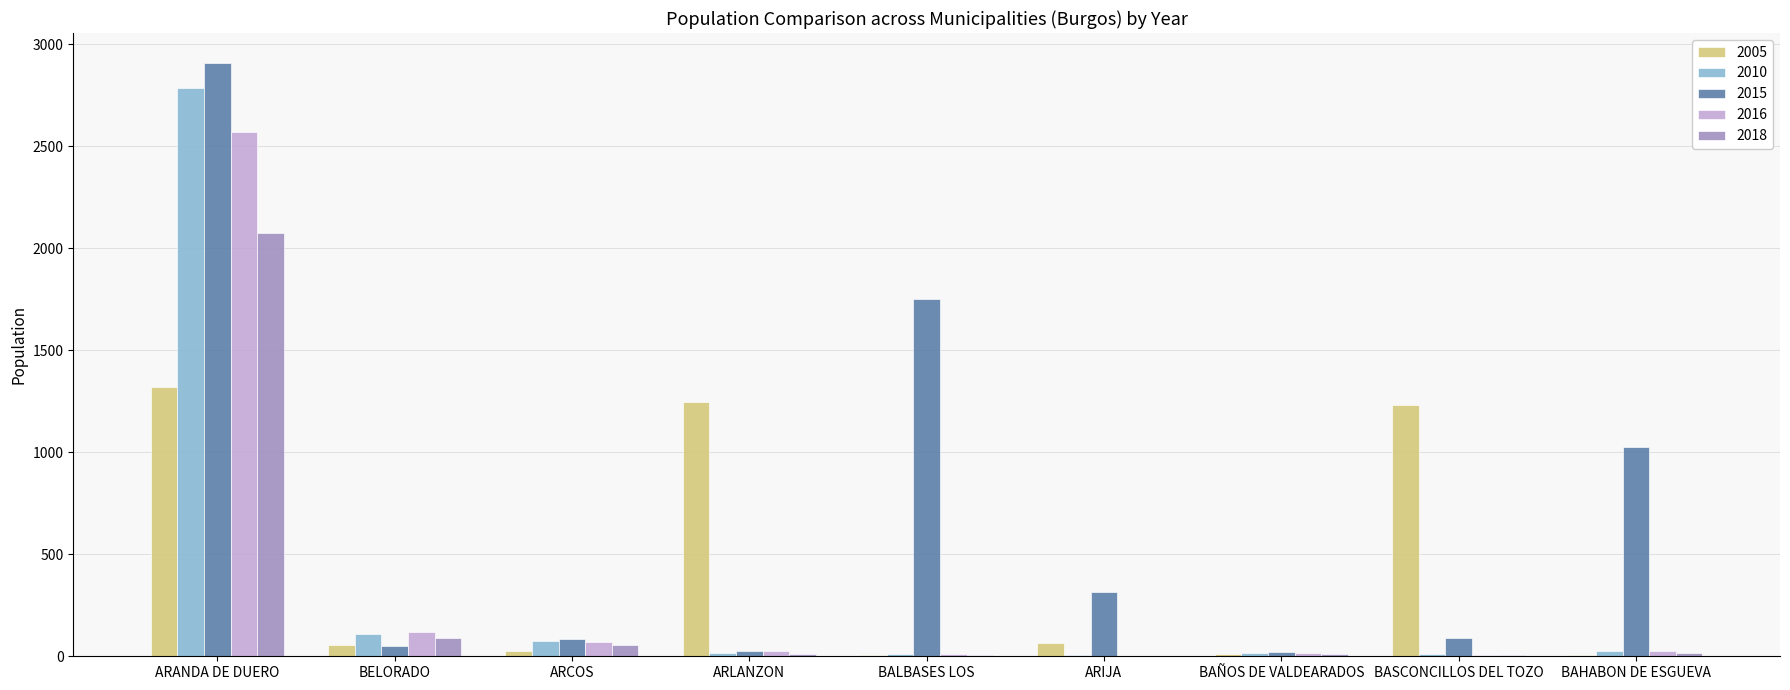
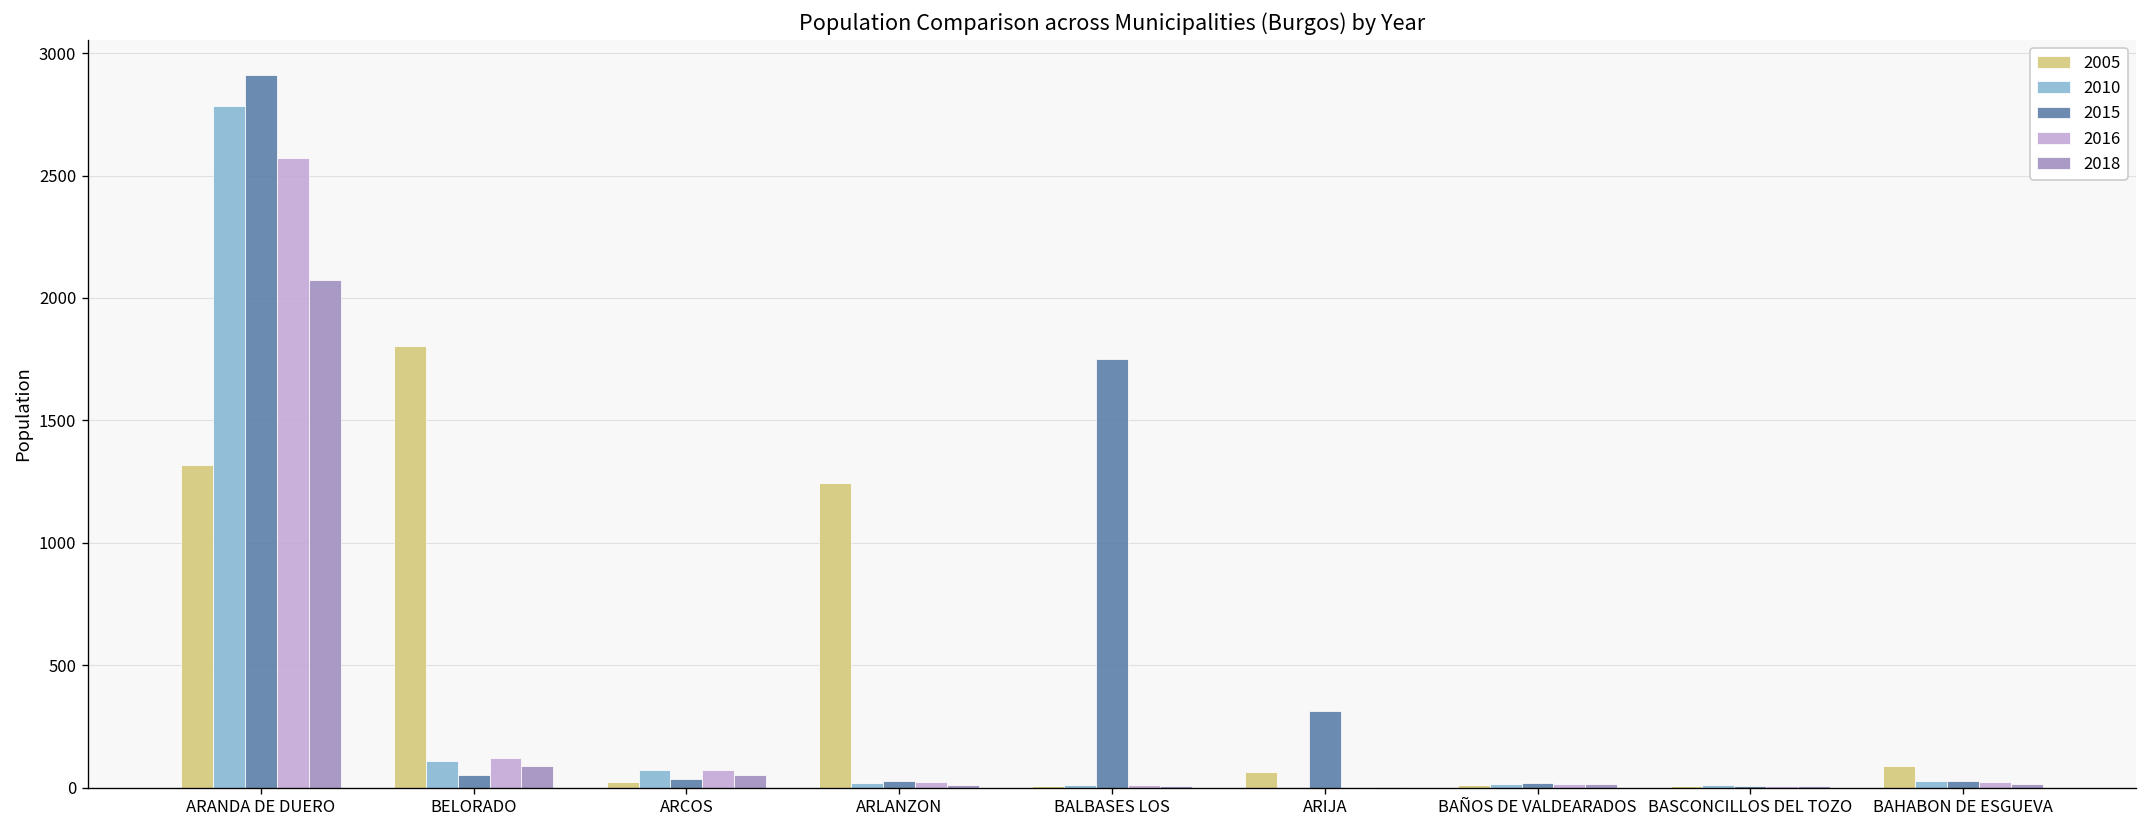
2005, BELORADO: 50 -> 1800
2015, ARCOS: 90 -> 30
2005, BASCONCILLOS DEL TOZO: 1230 -> 10
2015, BASCONCILLOS DEL TOZO: 90 -> 10
2005, BAHABON DE ESGUEVA: 10 -> 90
2015, BAHABON DE ESGUEVA: 1030 -> 30
